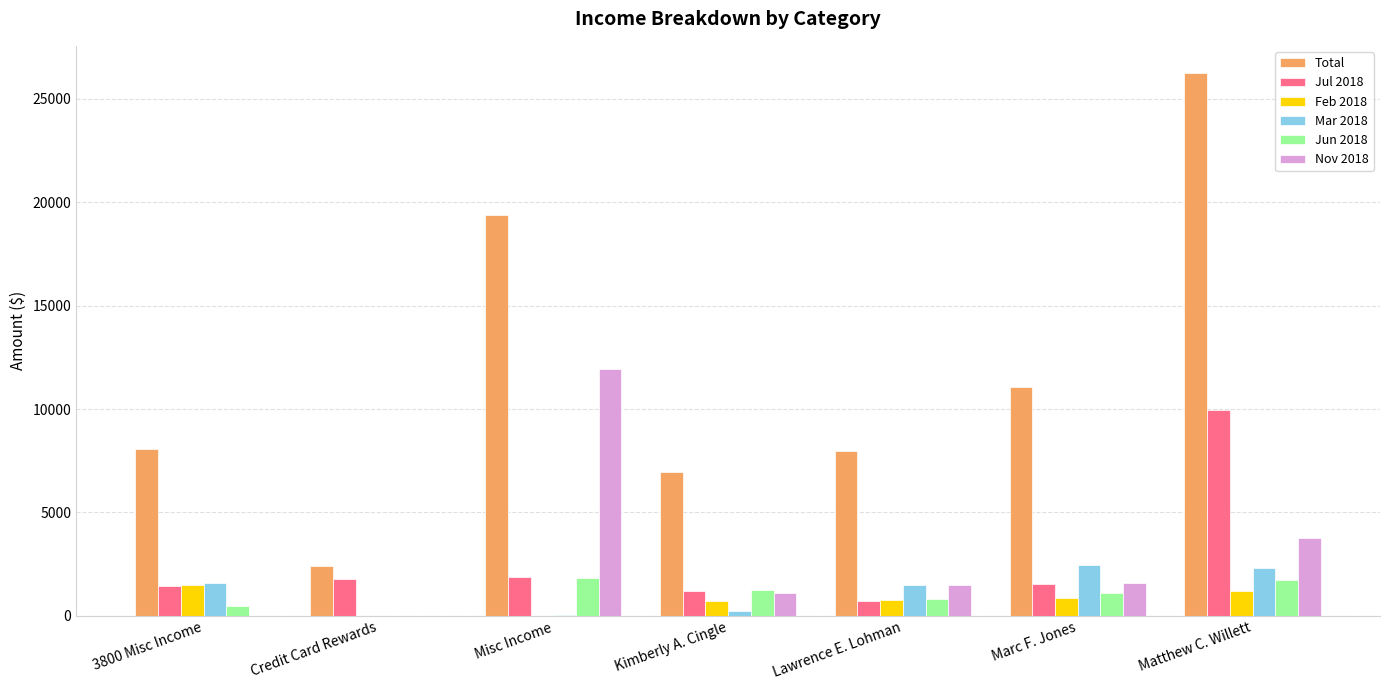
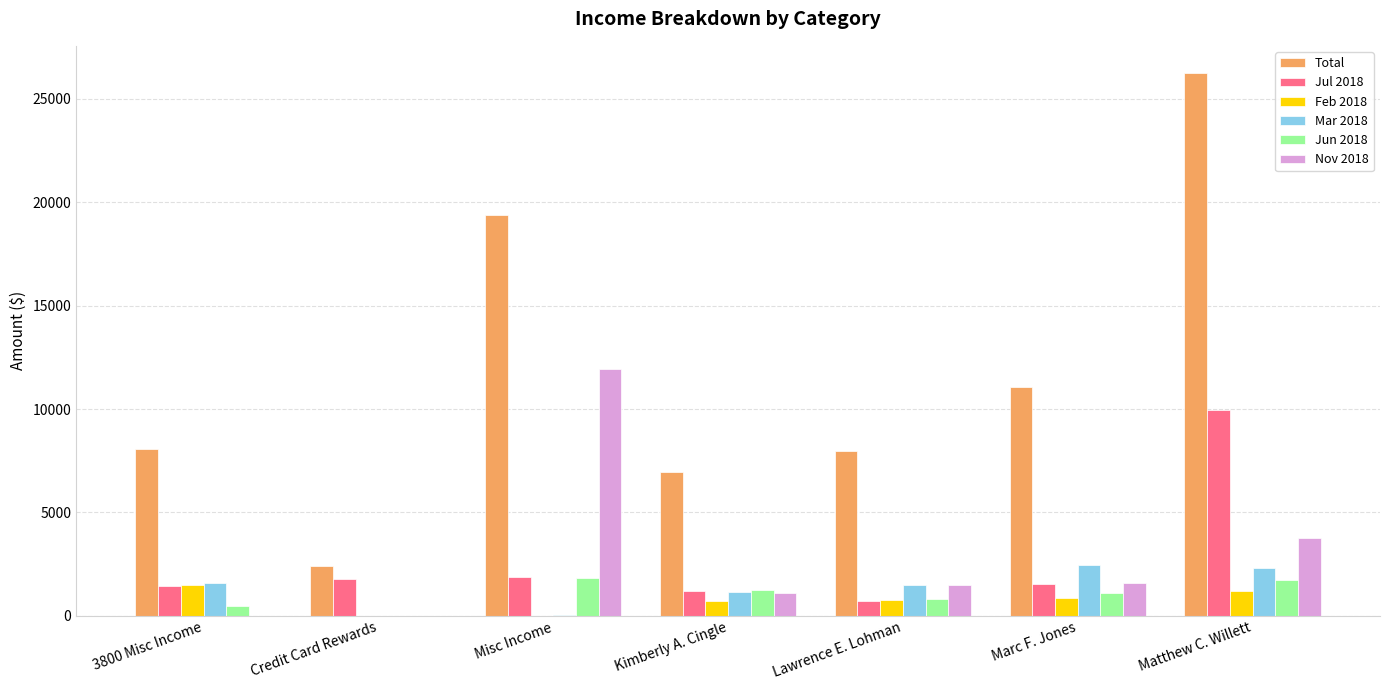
Mar 2018, Kimberly A. Cingle: 300 -> 1100
